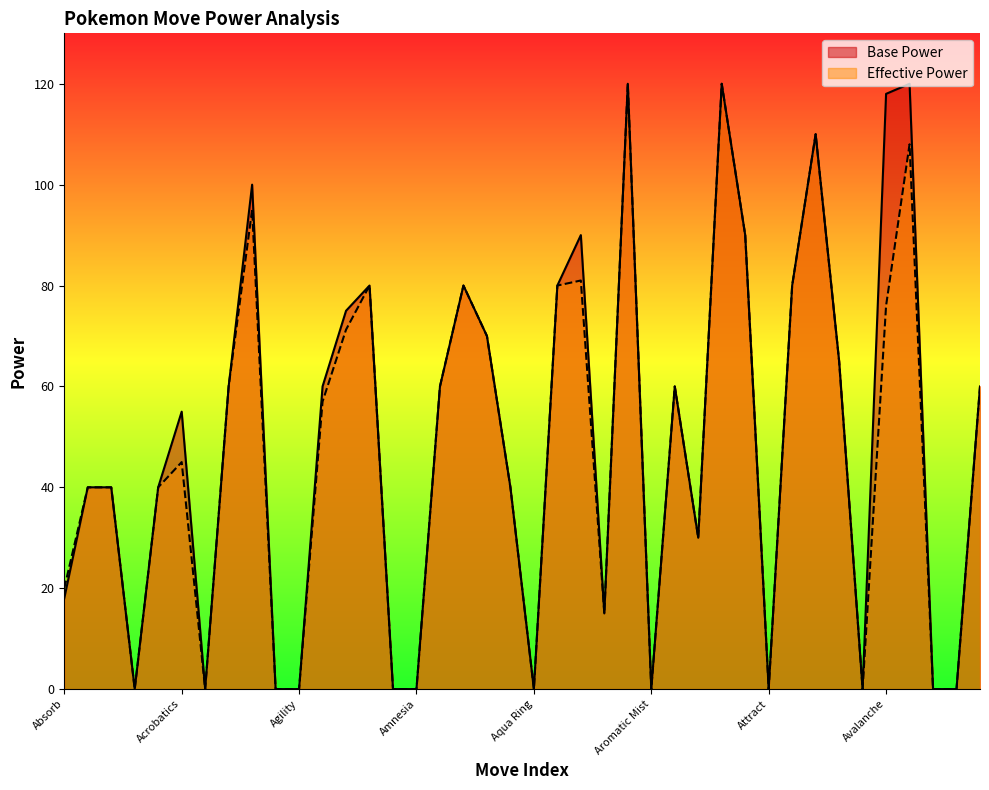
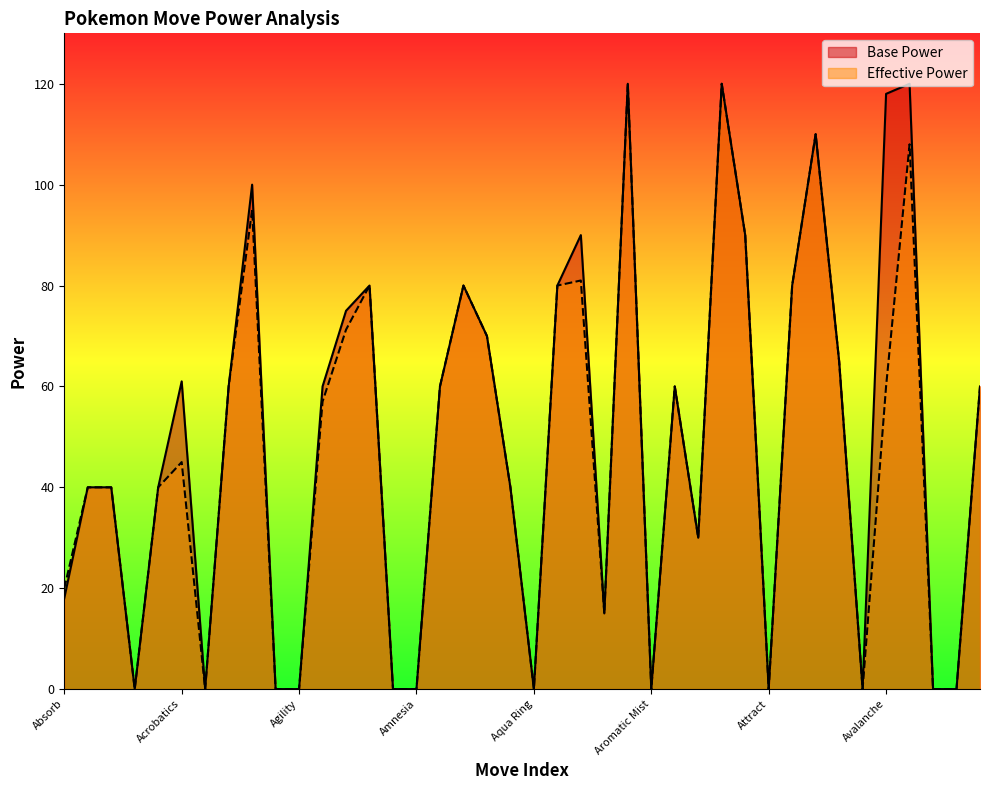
Base Power, Acrobatics: 55 -> 61
Effective Power, Avalanche: 76 -> 60
